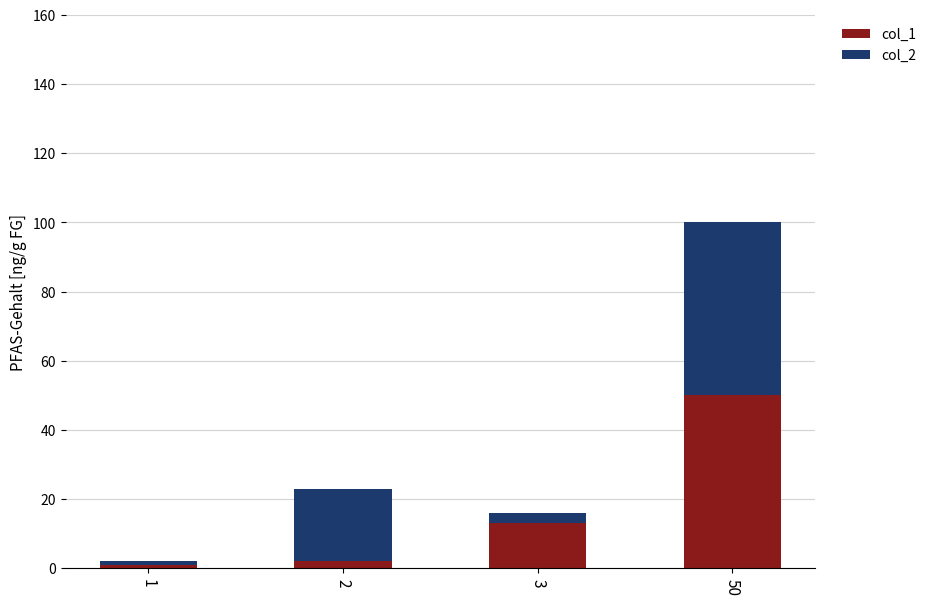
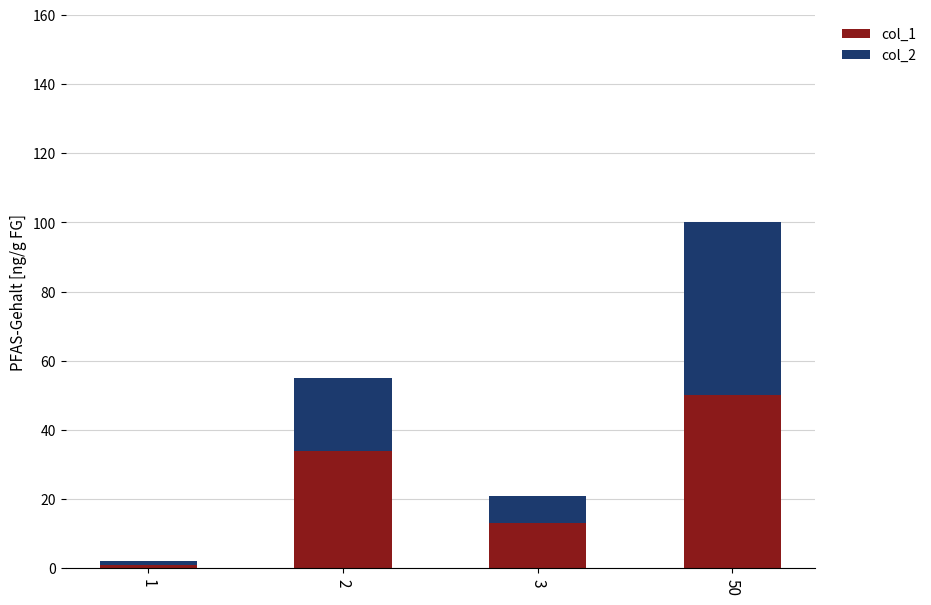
col_1, 2: 2 -> 34
col_2, 3: 3 -> 8
